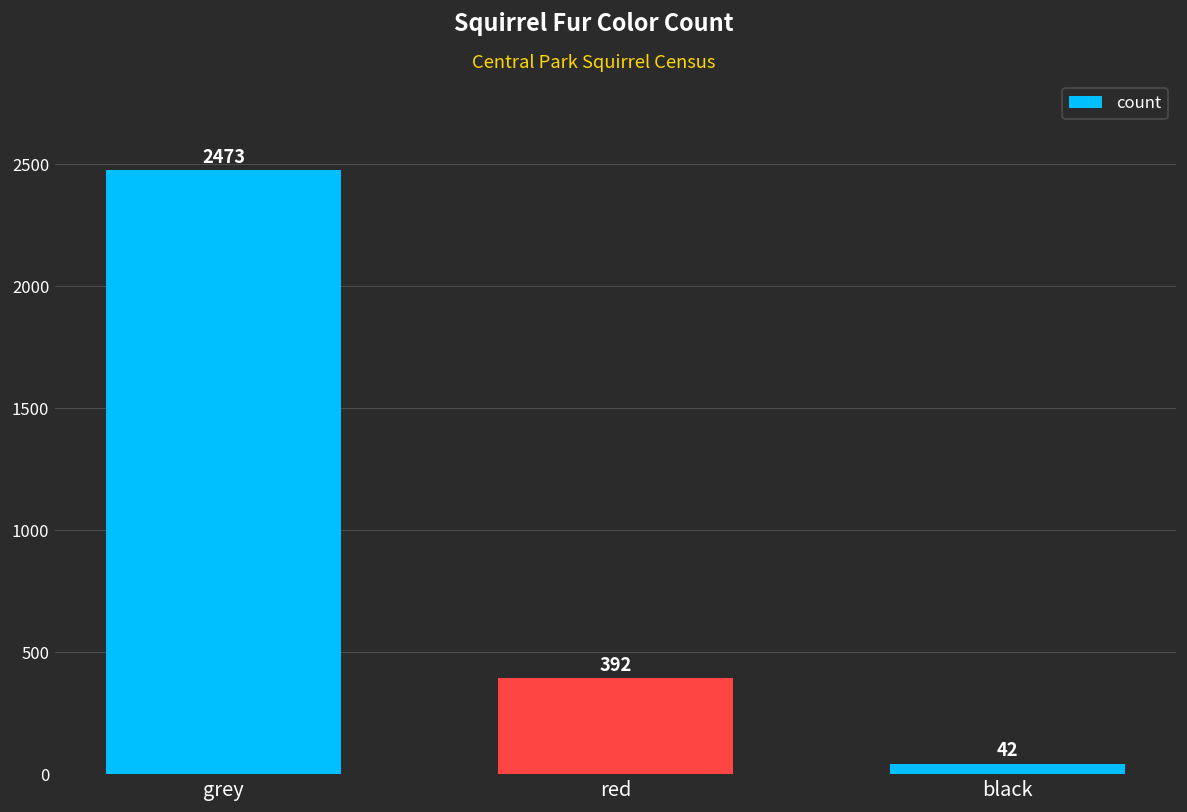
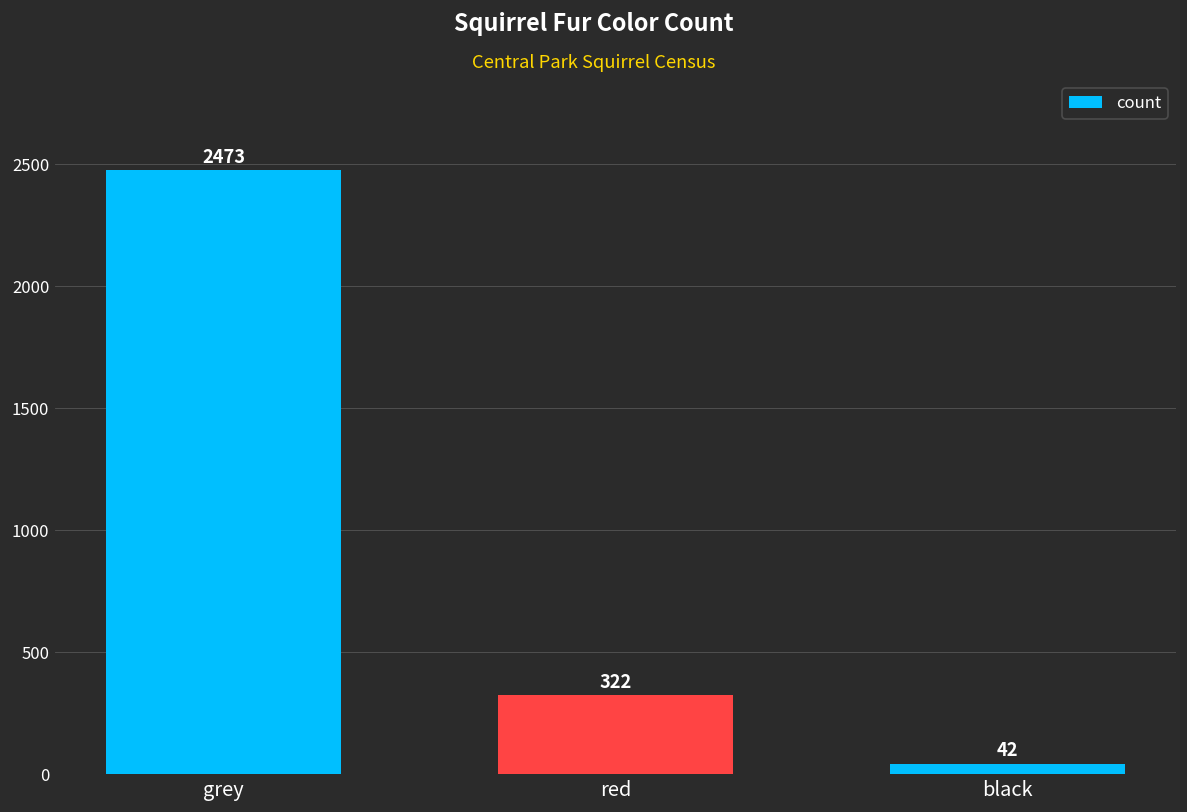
red: 392 -> 322
